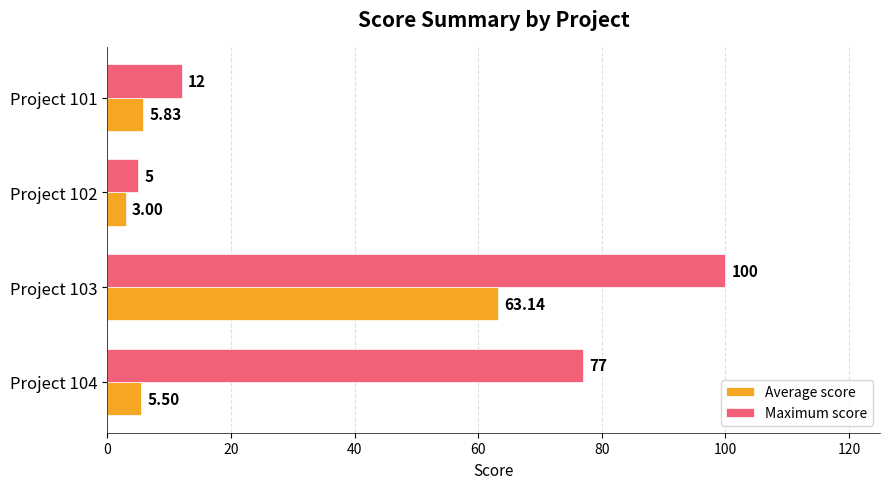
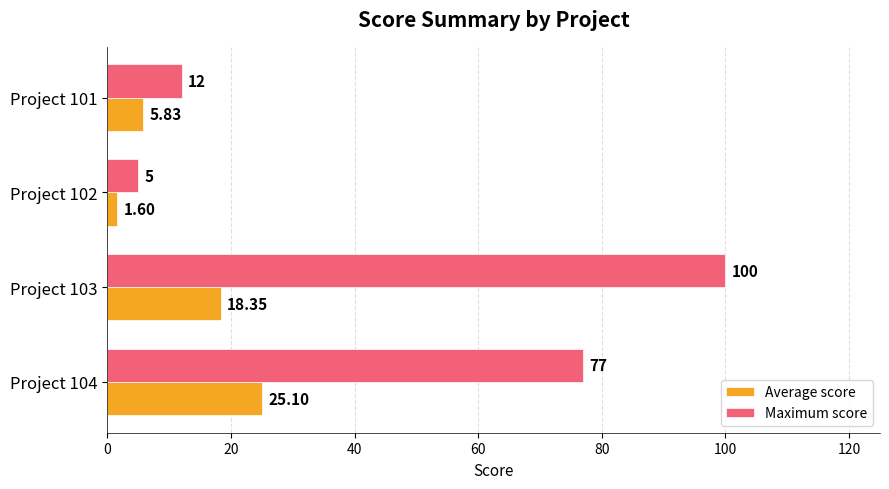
Average score, Project 102: 3.00 -> 1.60
Average score, Project 103: 63.14 -> 18.35
Average score, Project 104: 5.50 -> 25.10
